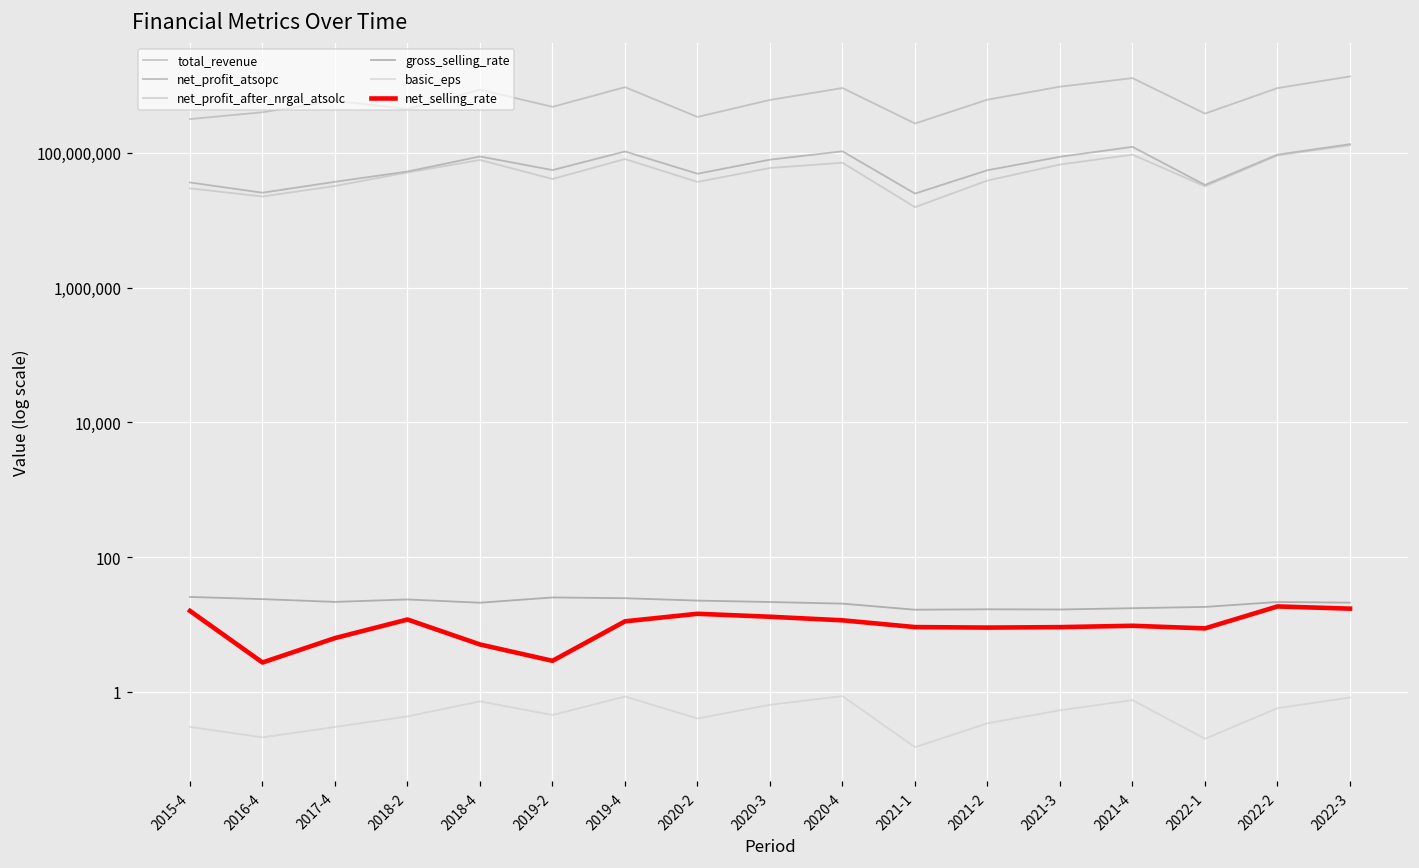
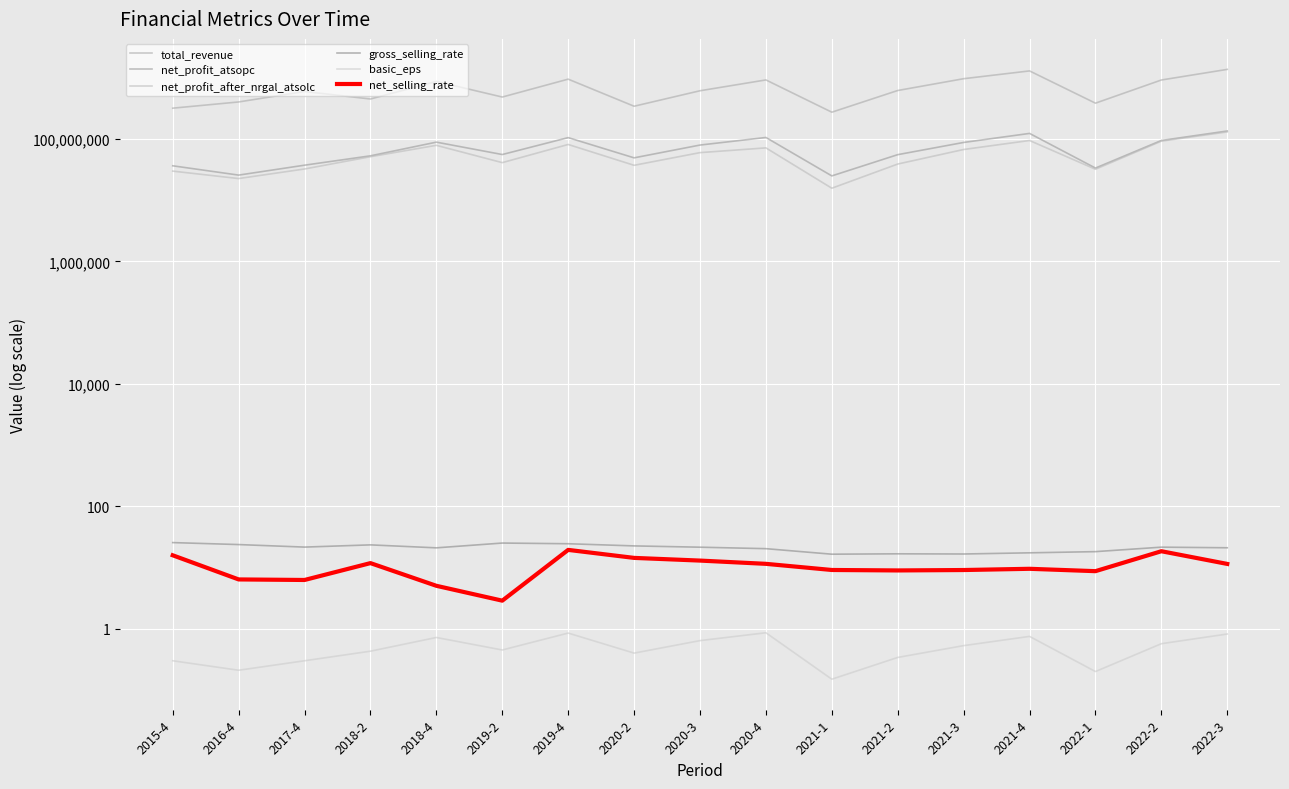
net_selling_rate, 2016-4: 3 -> 6
net_selling_rate, 2019-4: 11 -> 19
net_selling_rate, 2022-3: 17 -> 11
